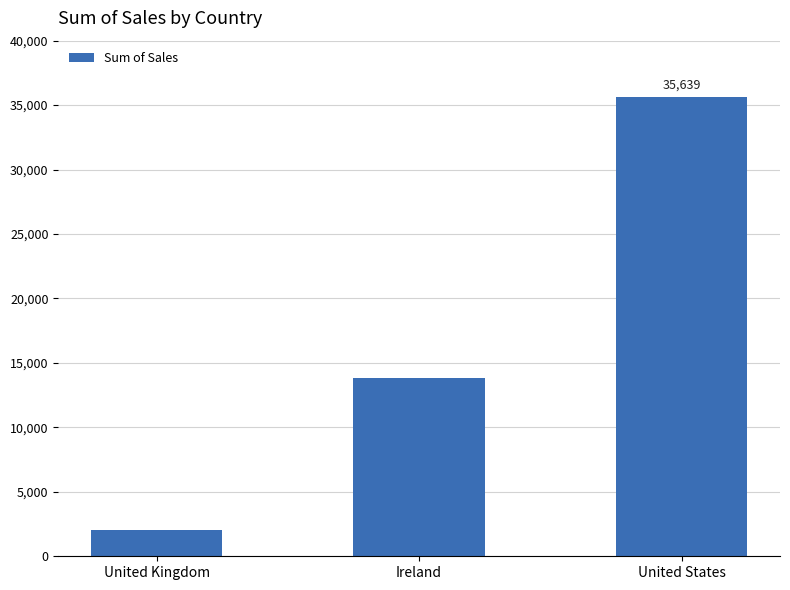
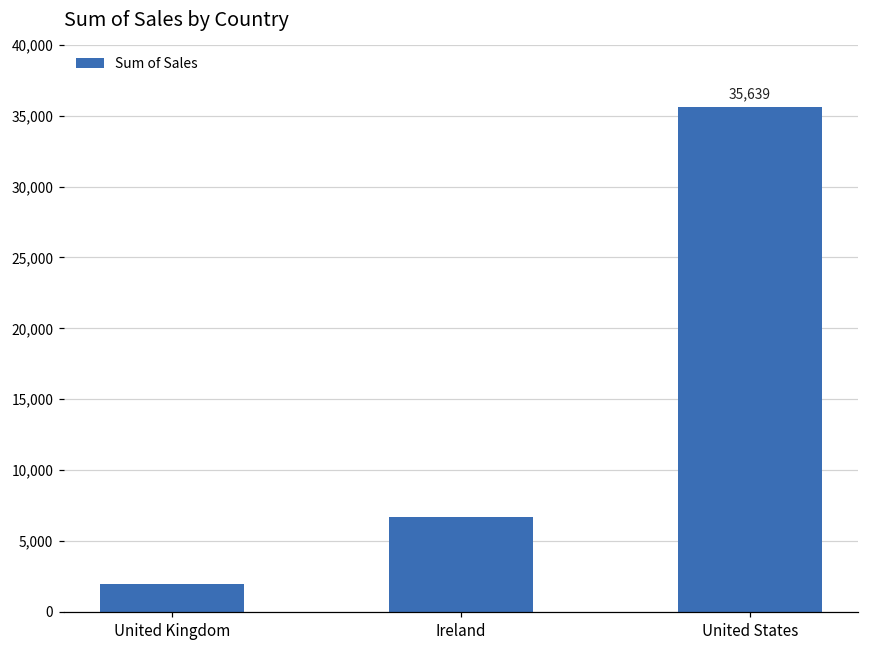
Ireland: 13,800 -> 6,700
